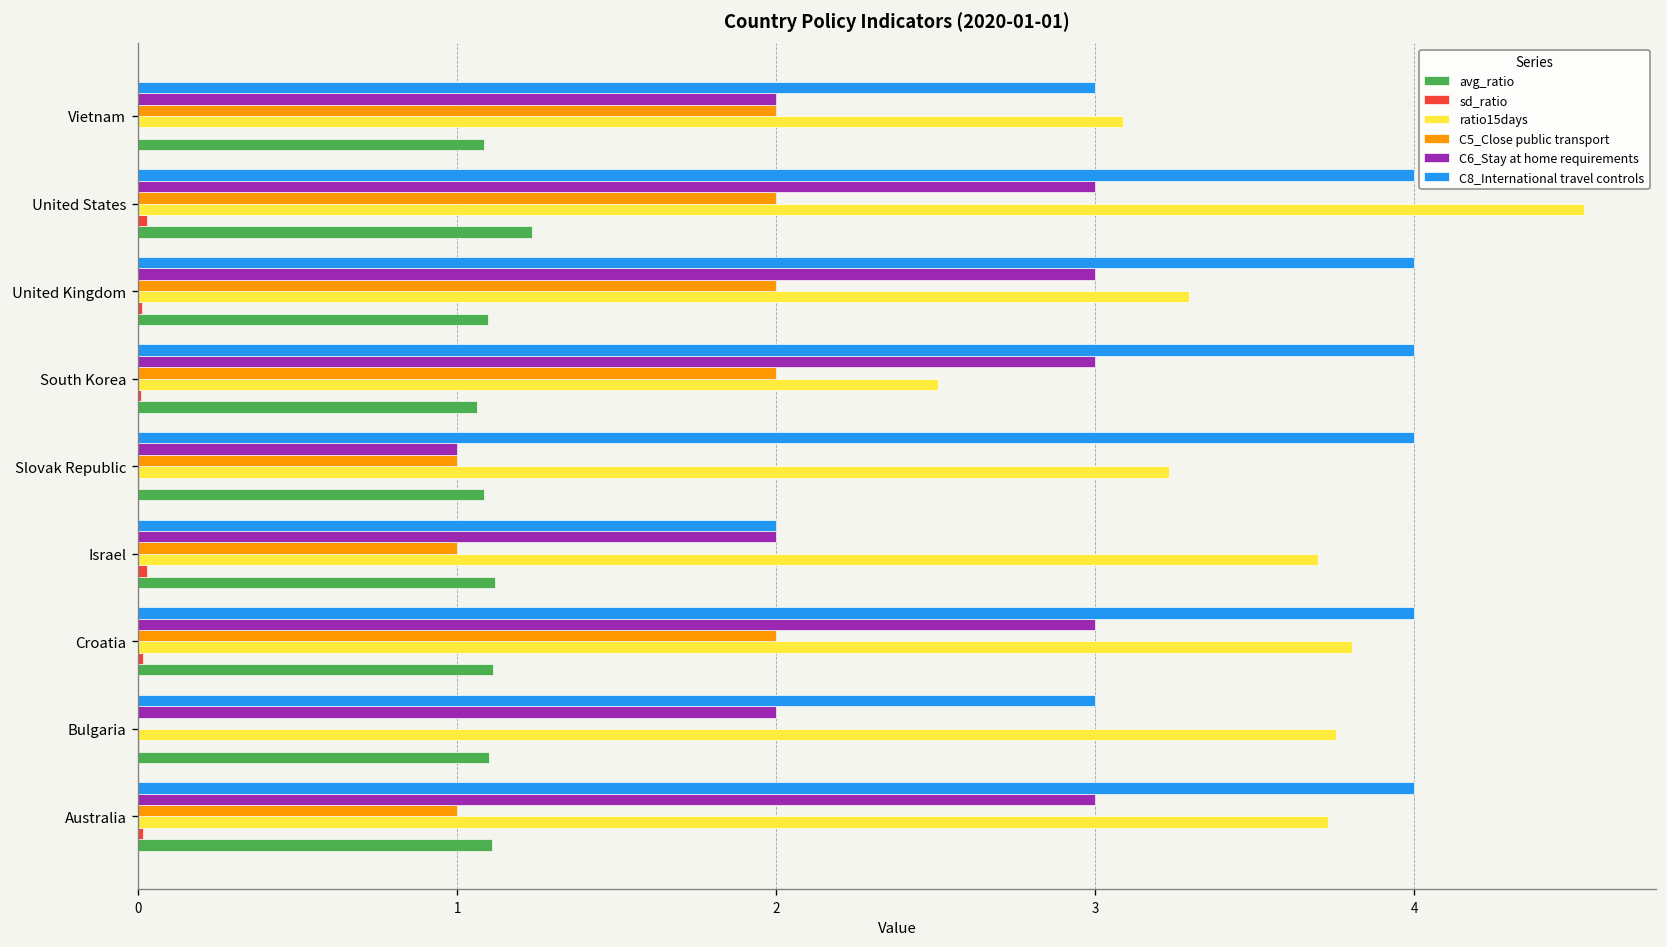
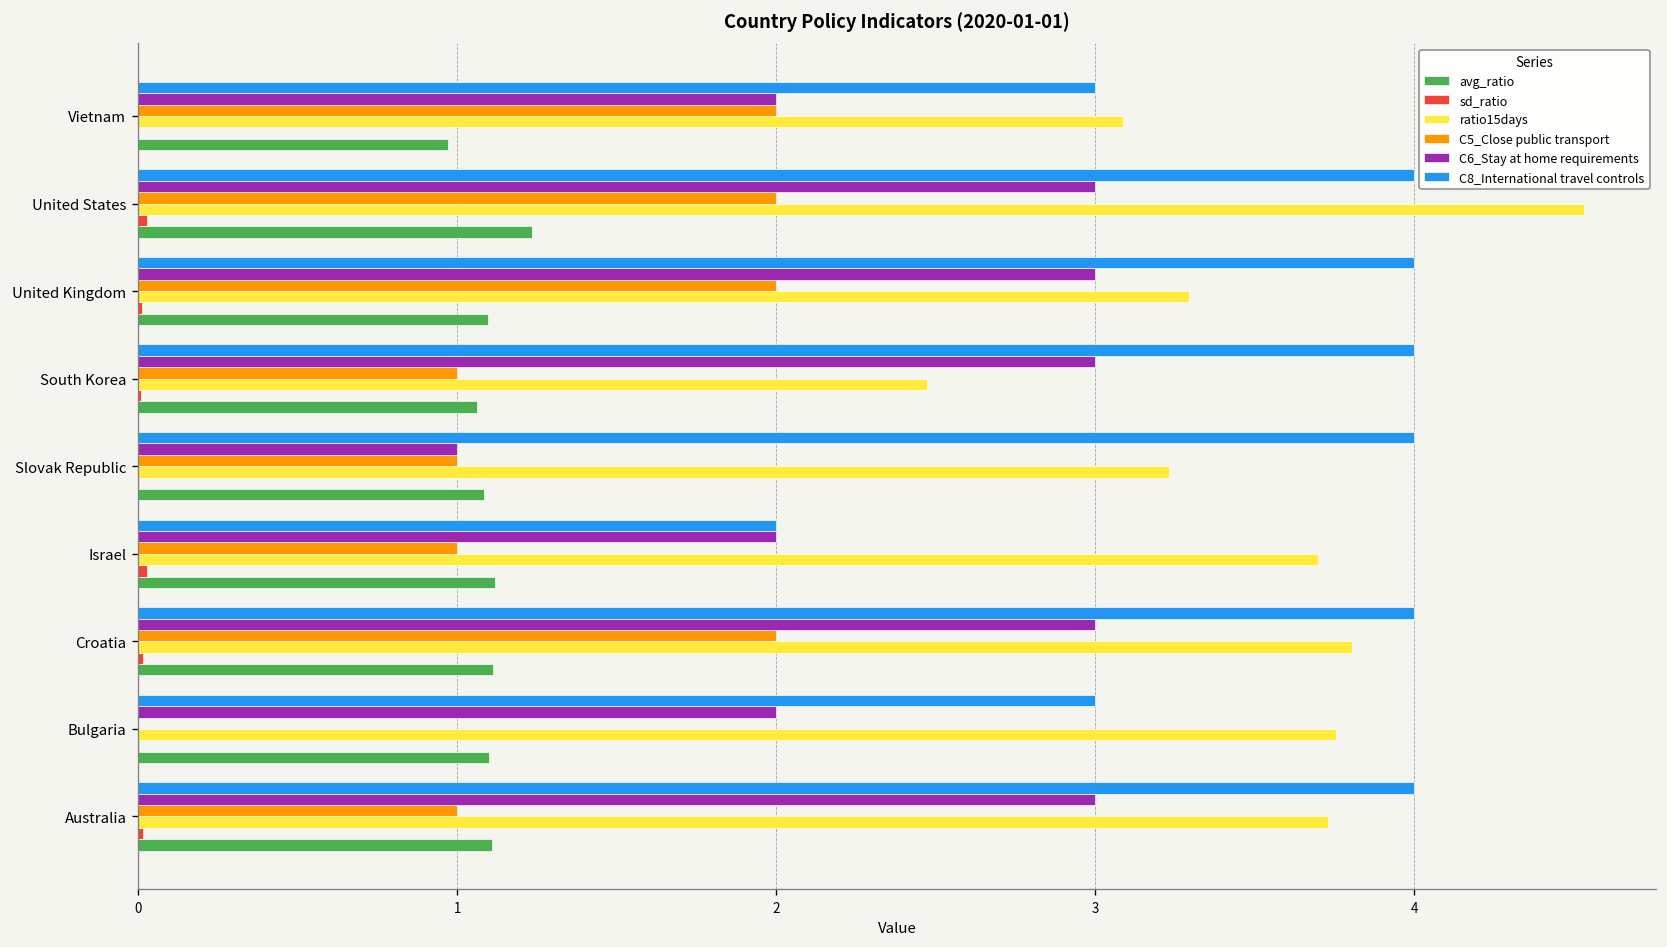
avg_ratio, Vietnam: 1.08 -> 0.97
C5_Close public transport, South Korea: 2 -> 1
ratio15days, South Korea: 2.51 -> 2.47
